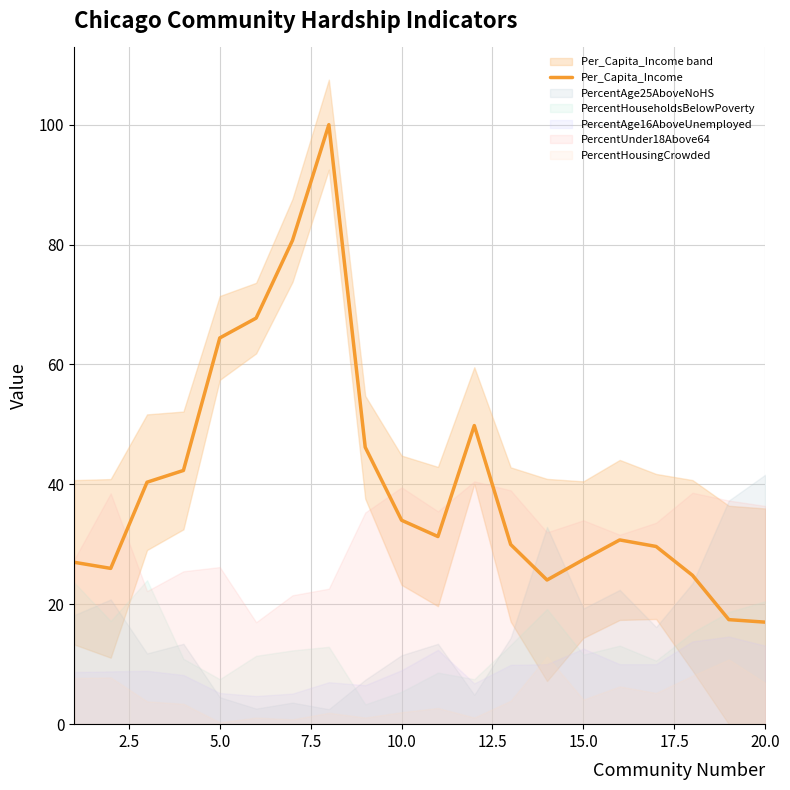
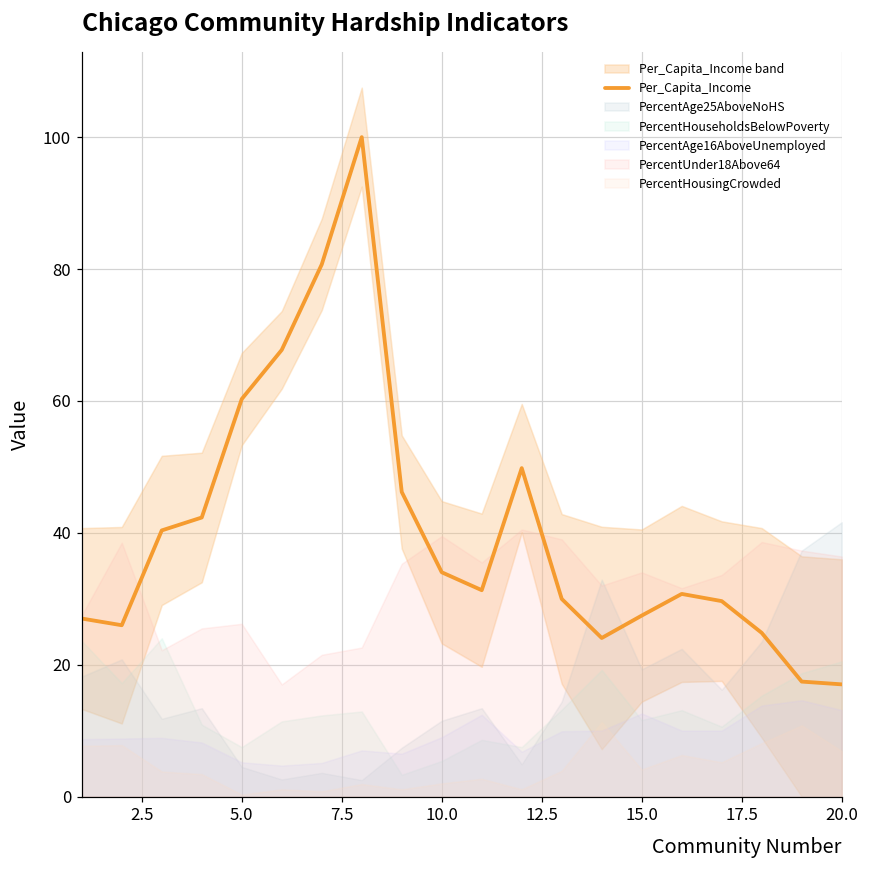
Per_Capita_Income, 5.0: 64 -> 60
